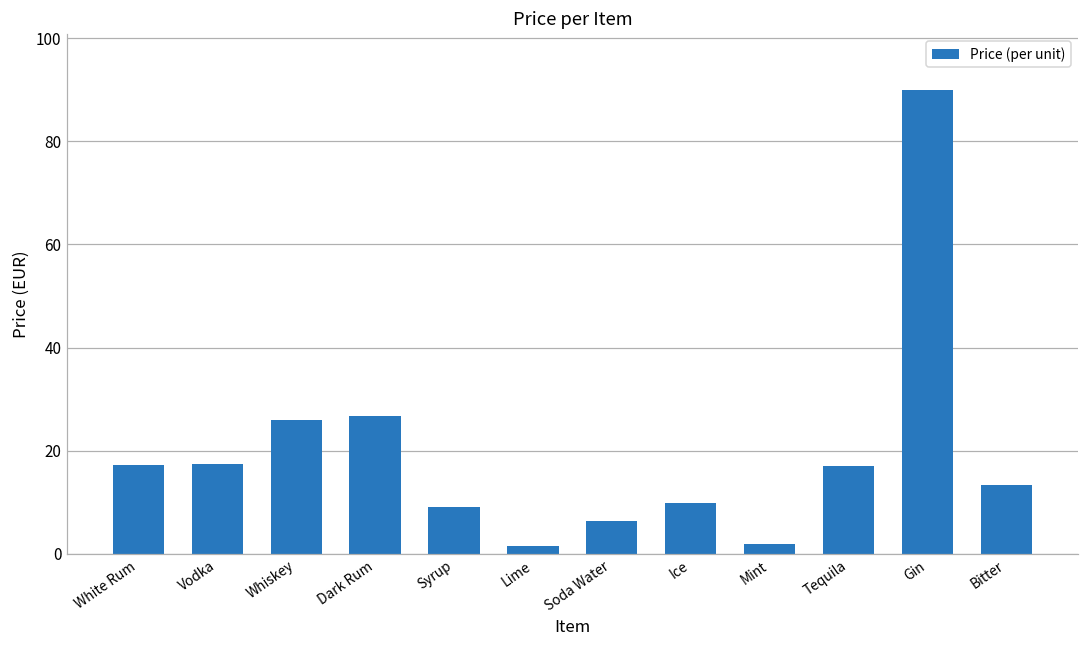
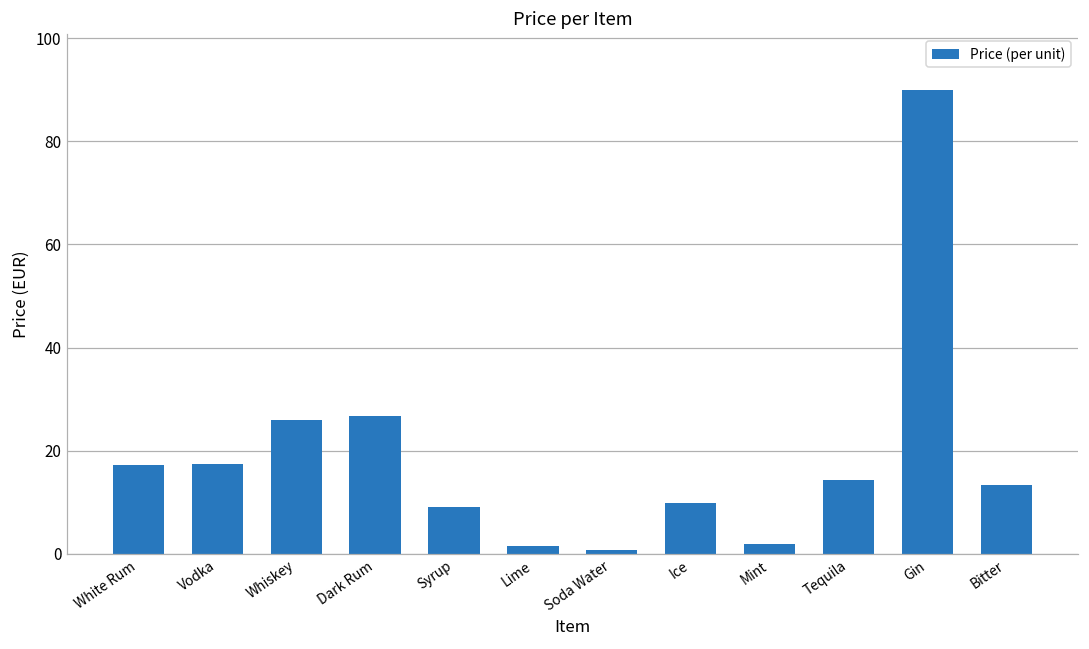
Soda Water: 6 -> 1
Tequila: 17 -> 14
